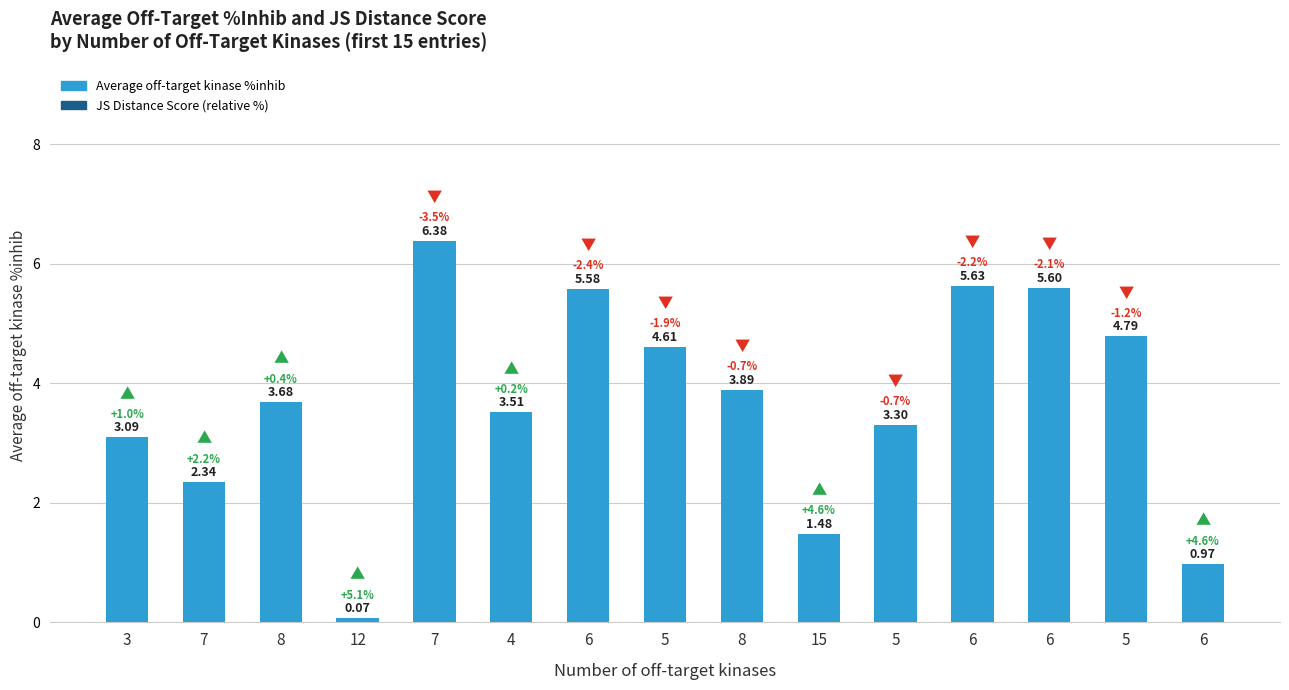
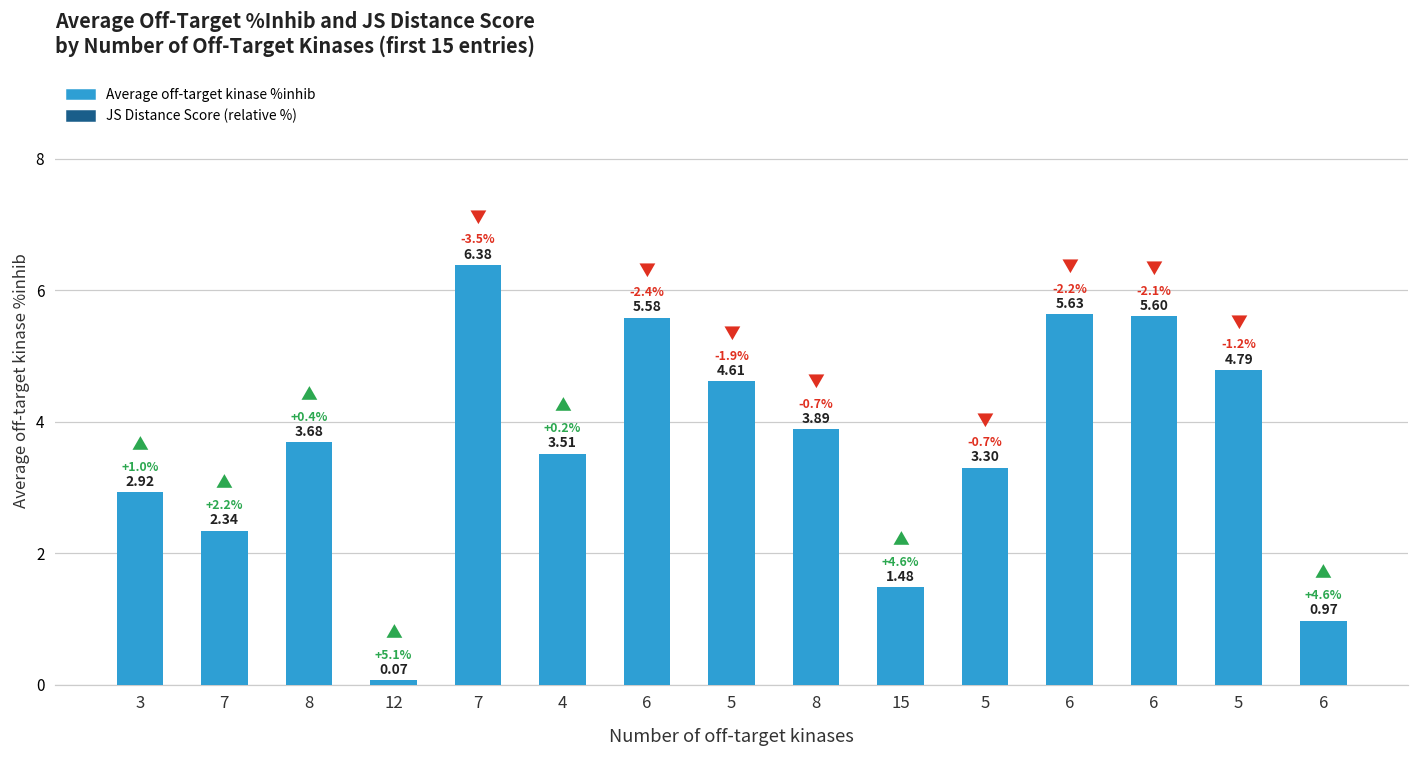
3: 3.09 -> 2.92
